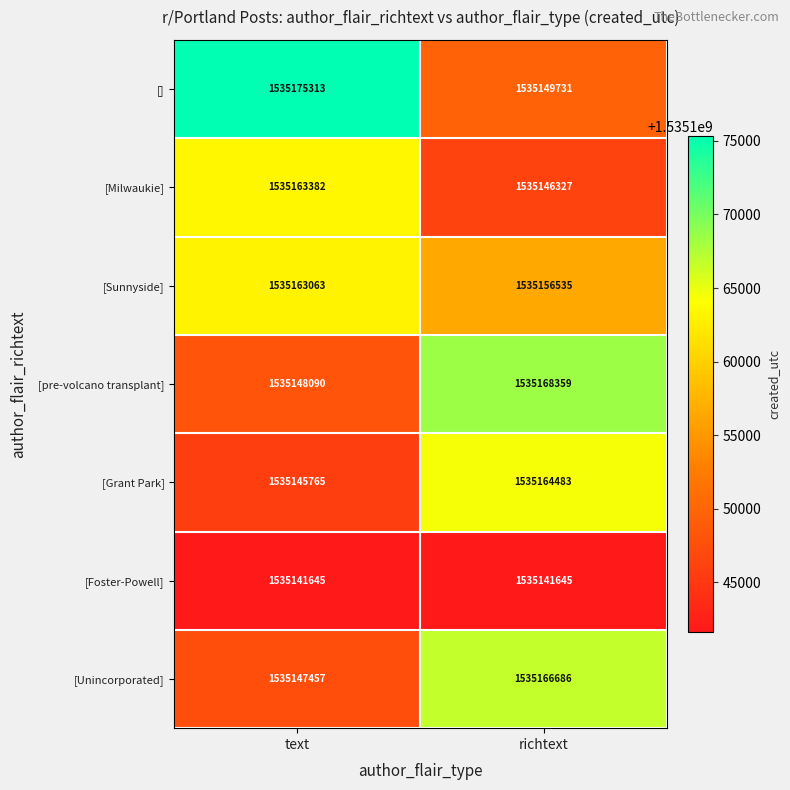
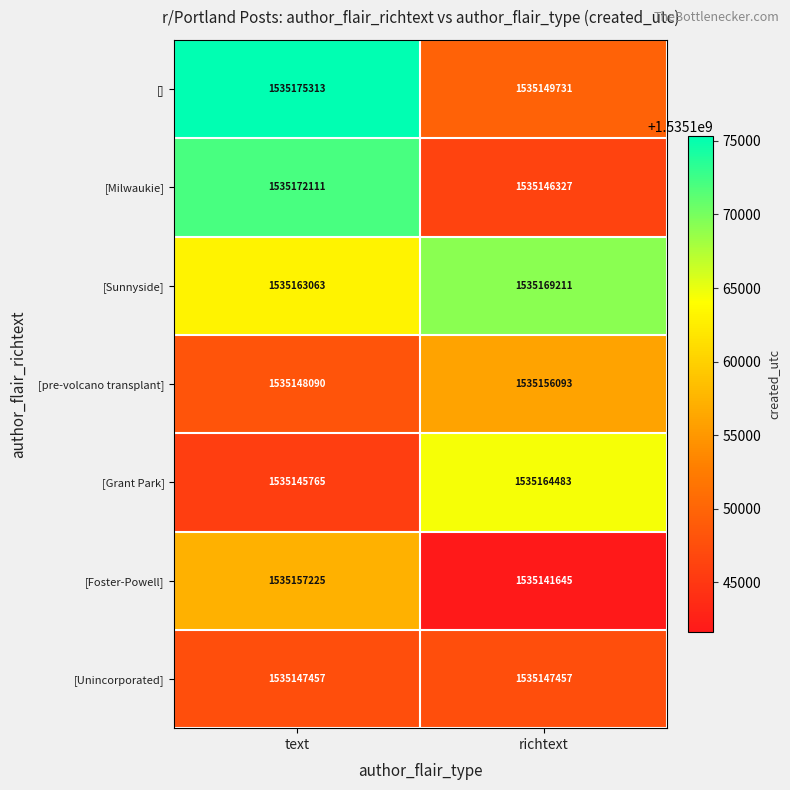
[Milwaukie], text: 1535163382 -> 1535172111
[Sunnyside], richtext: 1535156535 -> 1535169211
[pre-volcano transplant], richtext: 1535168359 -> 1535156093
[Foster-Powell], text: 1535141645 -> 1535157225
[Unincorporated], richtext: 1535166686 -> 1535147457
